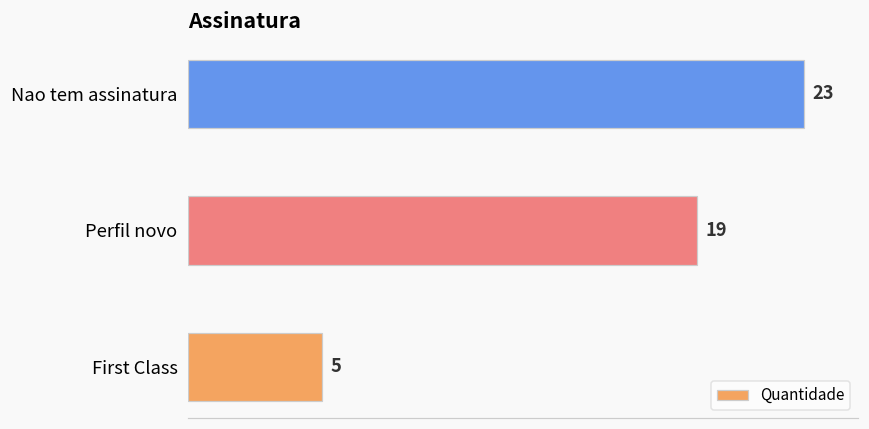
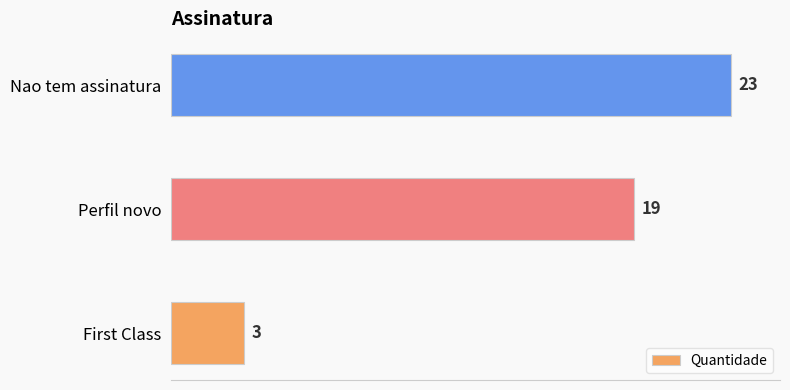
First Class: 5 -> 3
